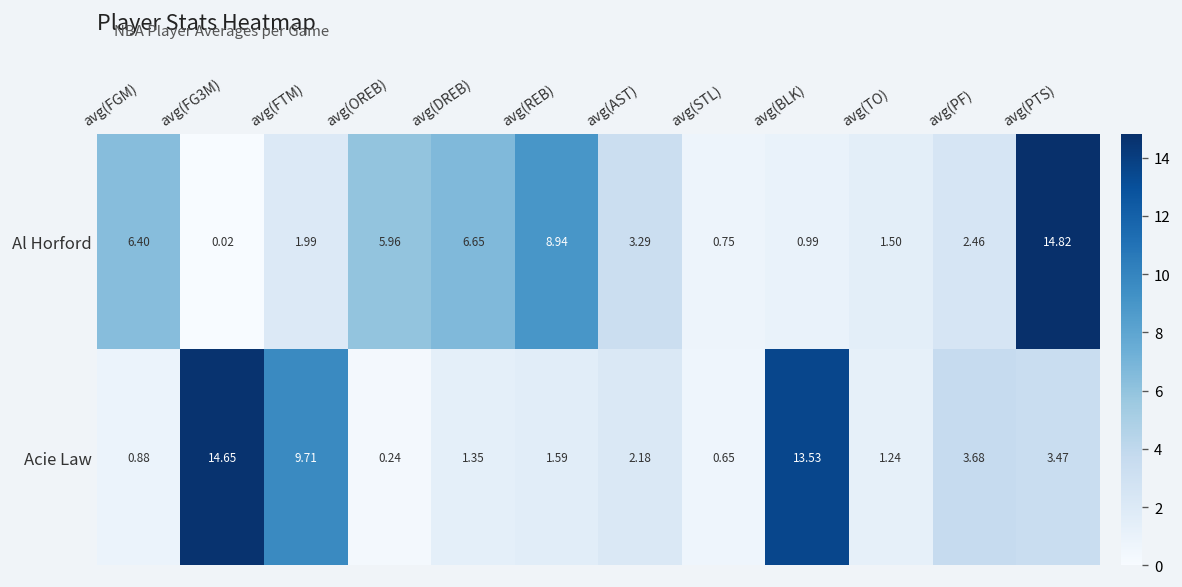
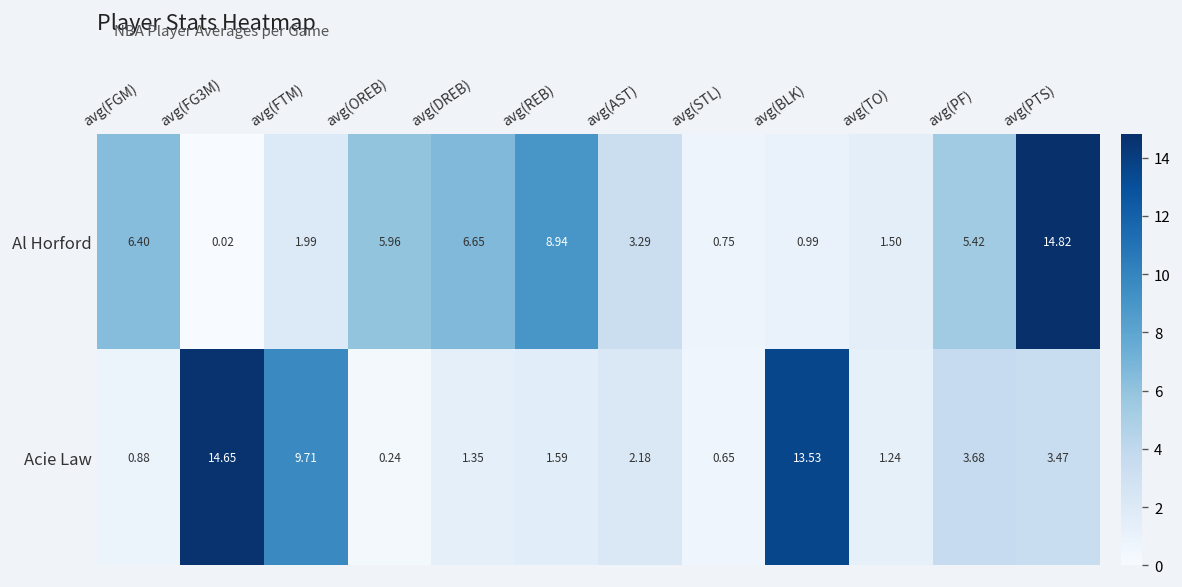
Al Horford, avg(PF): 2.46 -> 5.42
